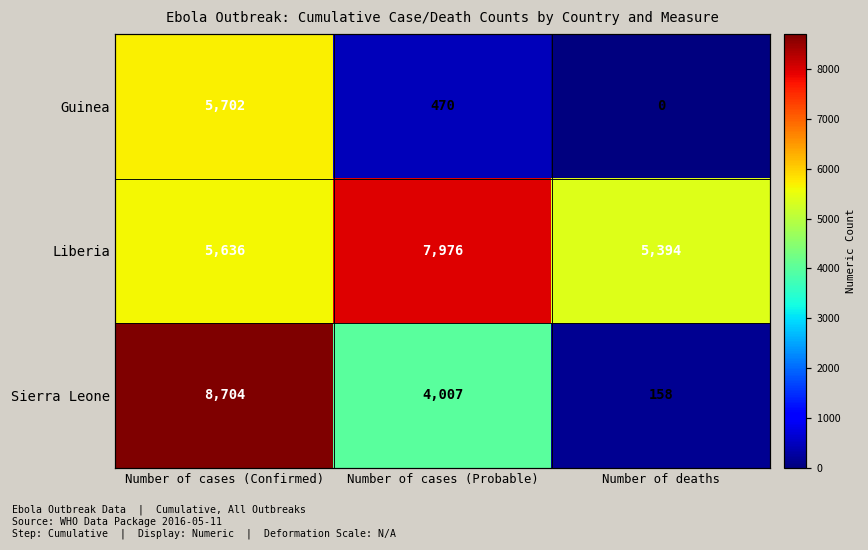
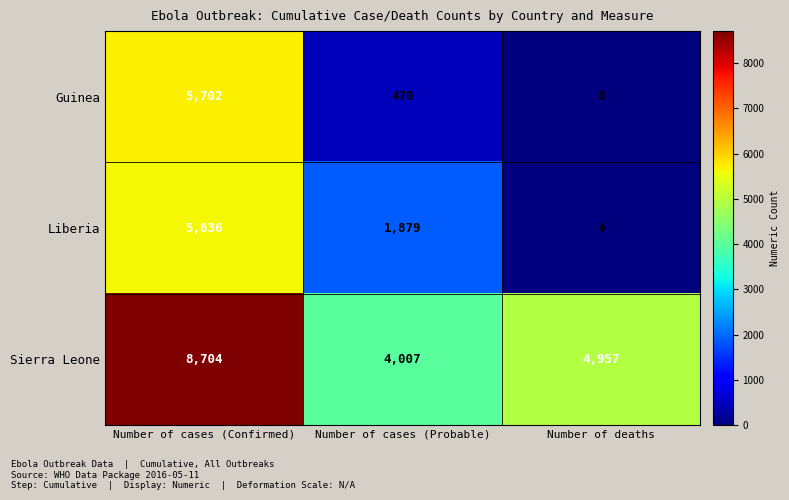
Liberia, Number of cases (Probable): 7,976 -> 1,879
Liberia, Number of deaths: 5,394 -> 4
Sierra Leone, Number of deaths: 158 -> 4,957
